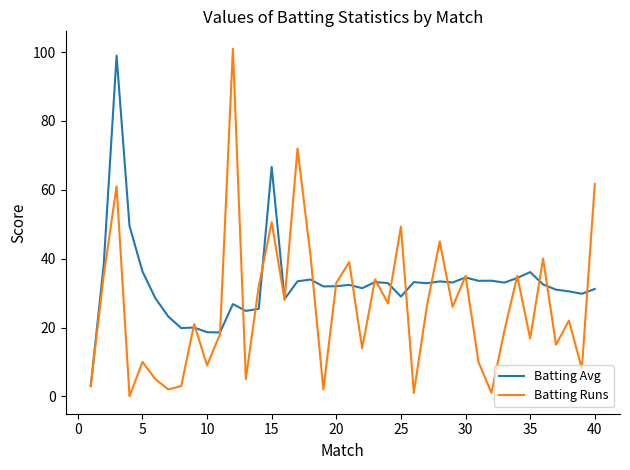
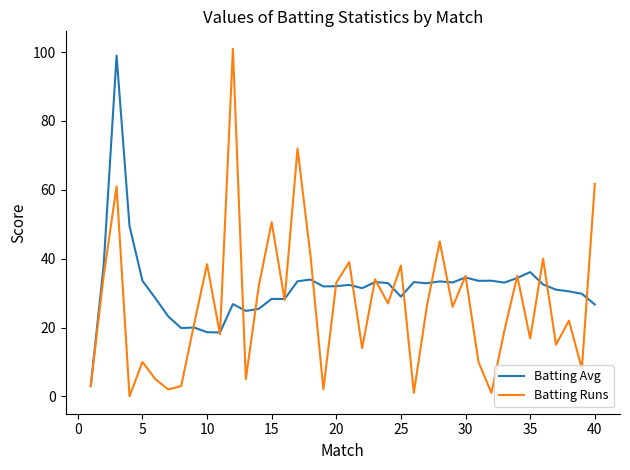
Batting Avg, 5: 36 -> 34
Batting Runs, 10: 9 -> 38
Batting Avg, 15: 67 -> 28
Batting Runs, 25: 49 -> 38
Batting Avg, 40: 31 -> 27
